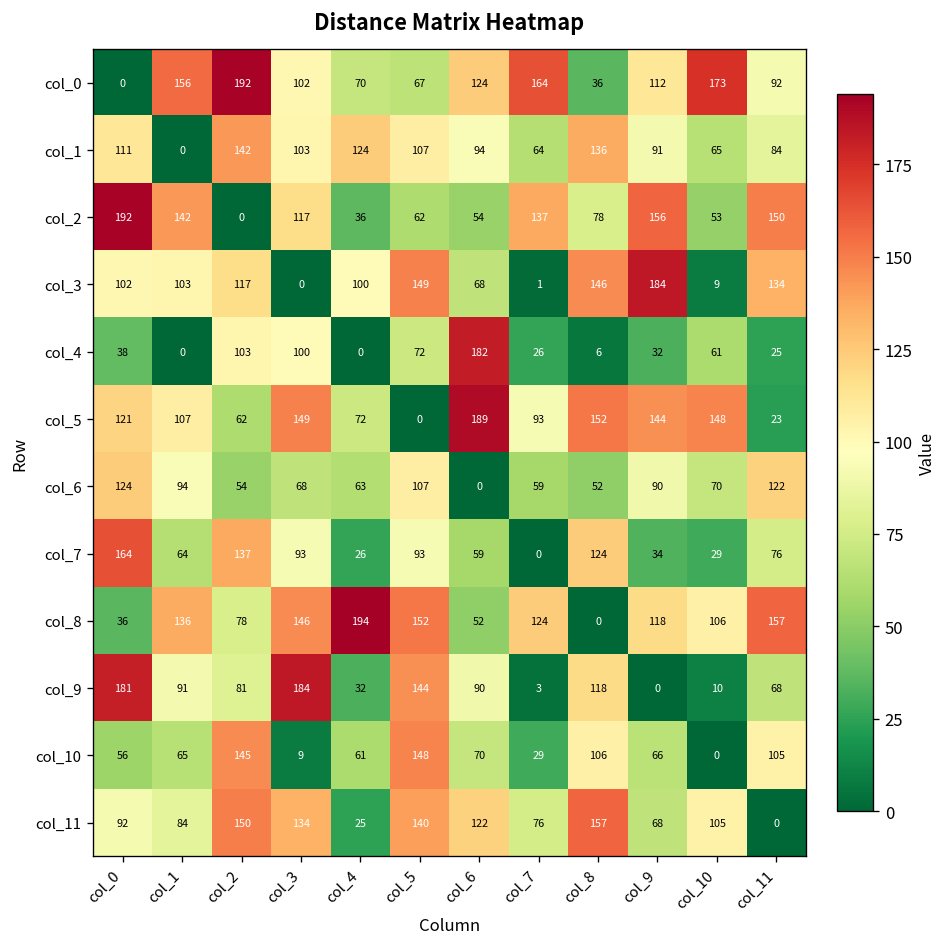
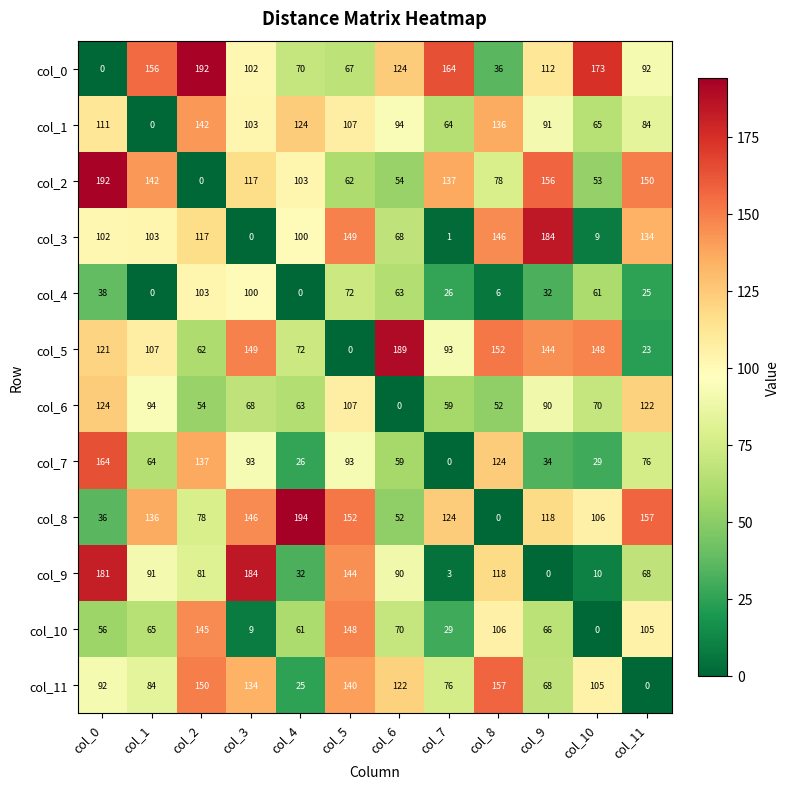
col_2, col_4: 36 -> 103
col_4, col_6: 182 -> 63
